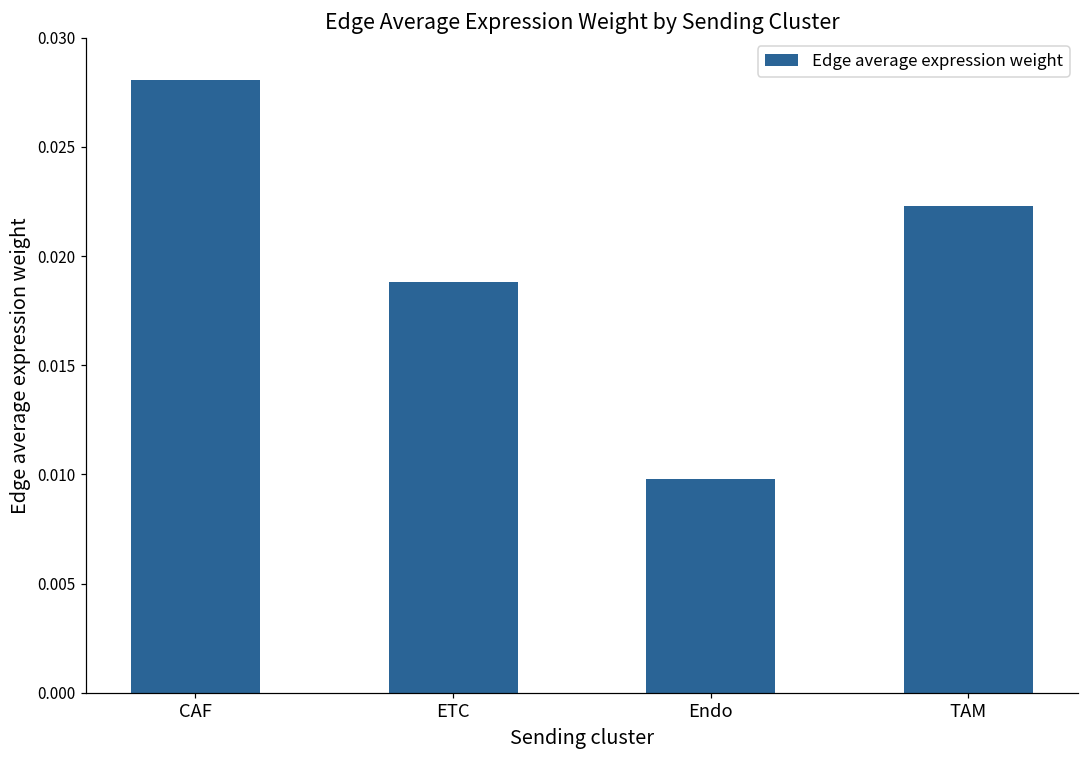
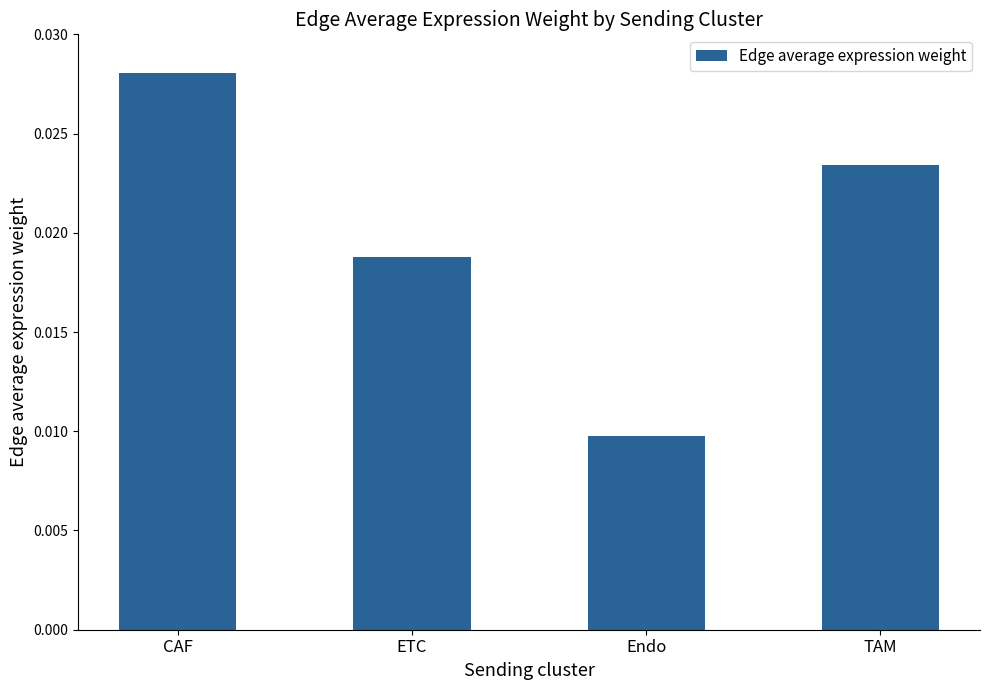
TAM: 0.0223 -> 0.0234
